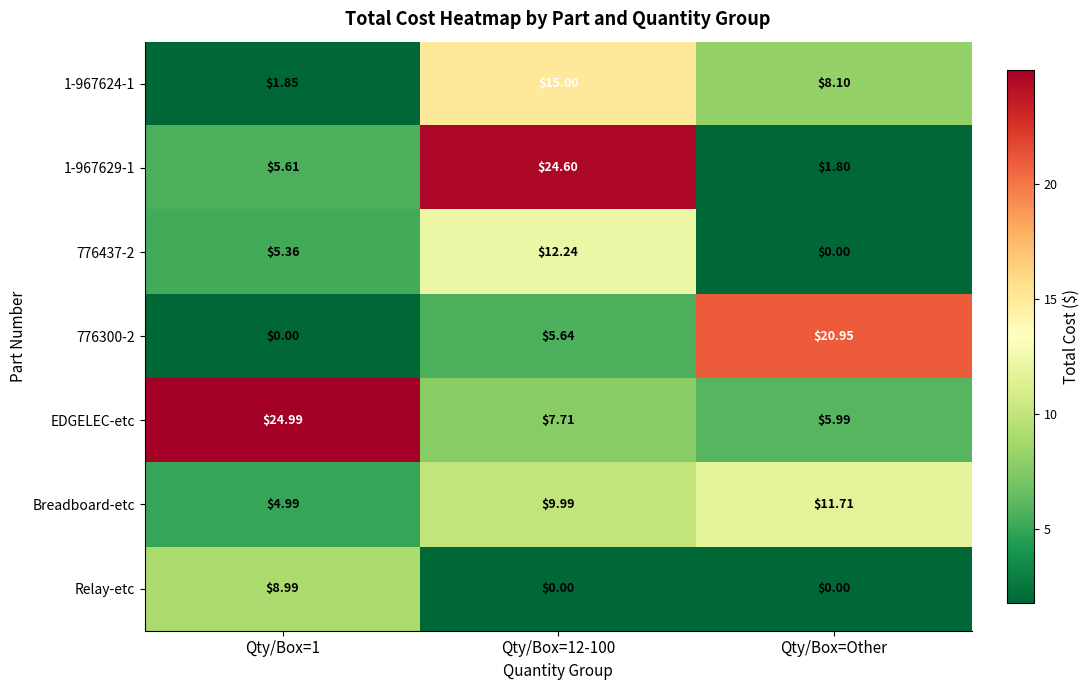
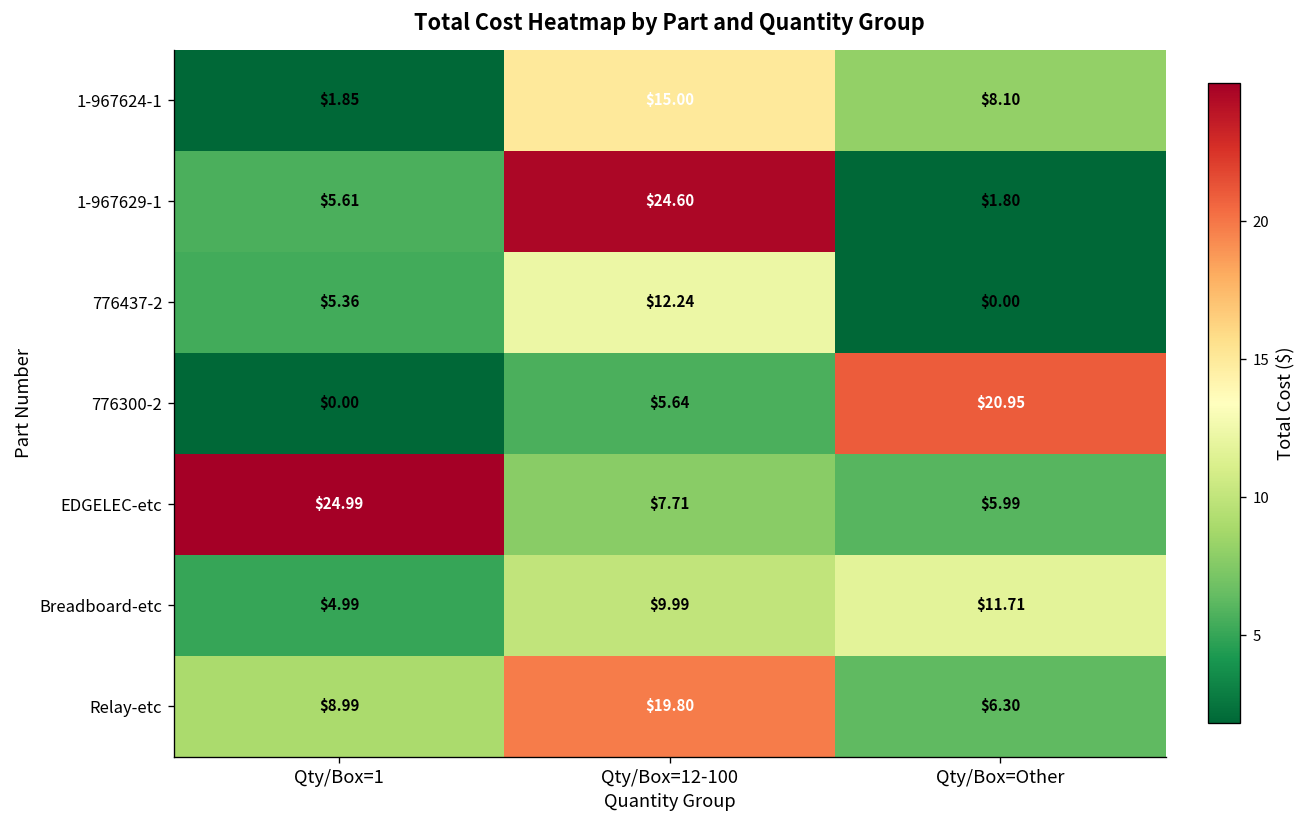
Relay-etc, Qty/Box=12-100: $0.00 -> $19.80
Relay-etc, Qty/Box=Other: $0.00 -> $6.30
